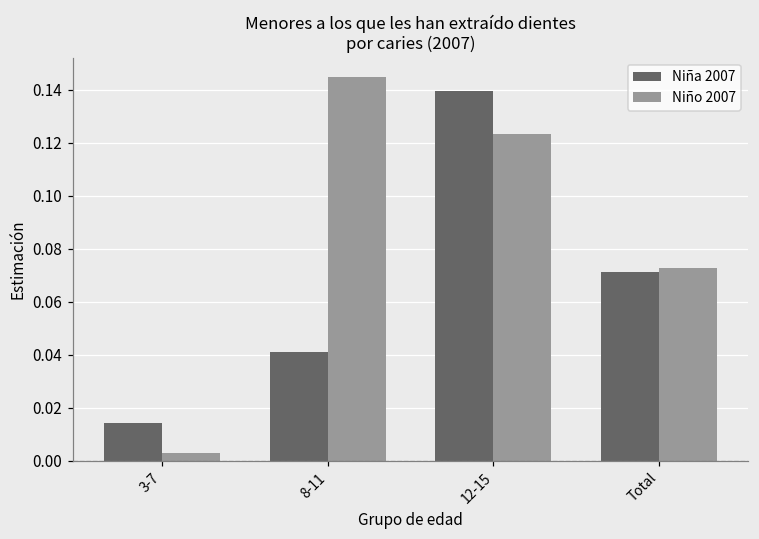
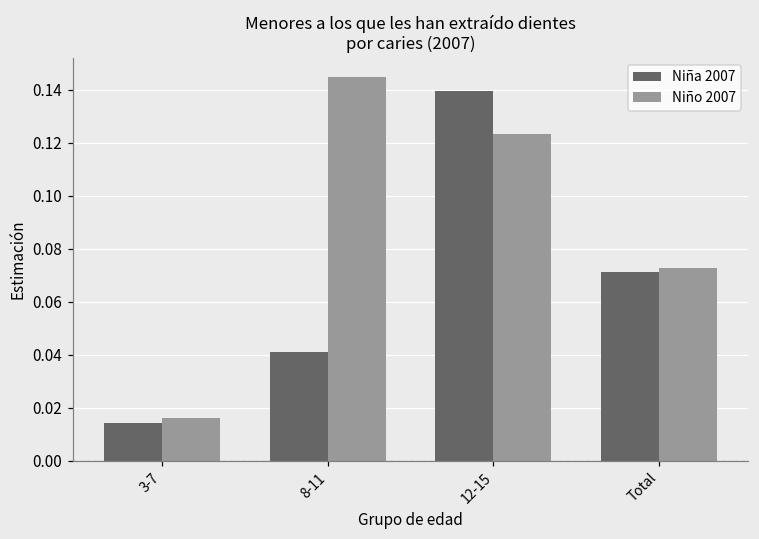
Niño 2007, 3-7: 0.003 -> 0.016
